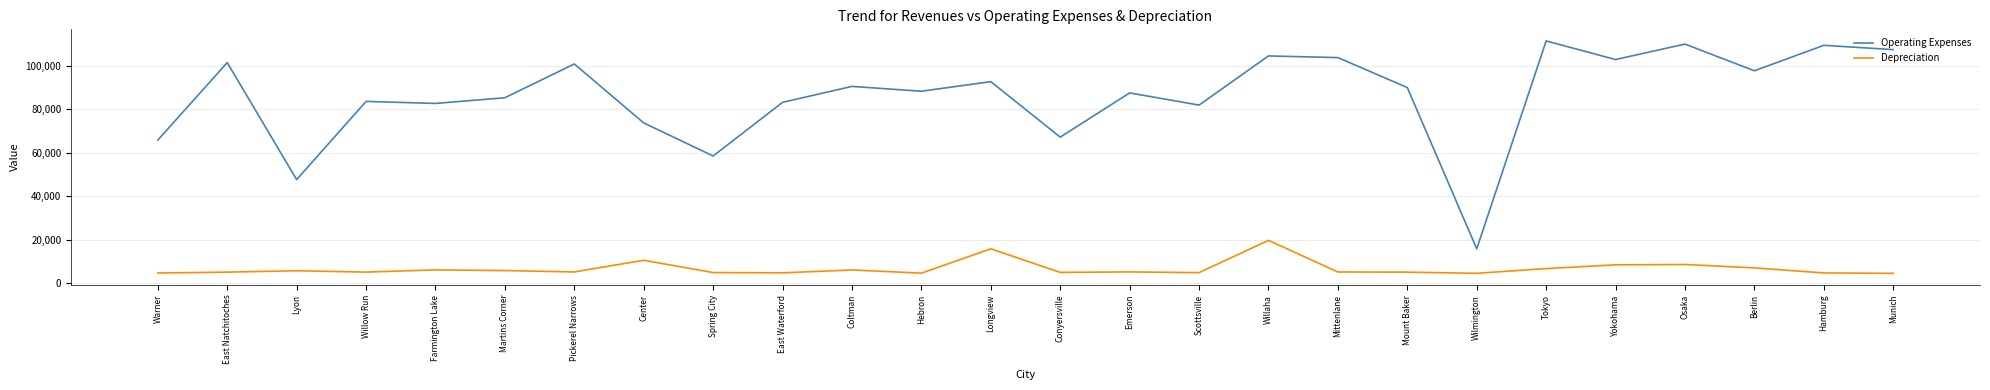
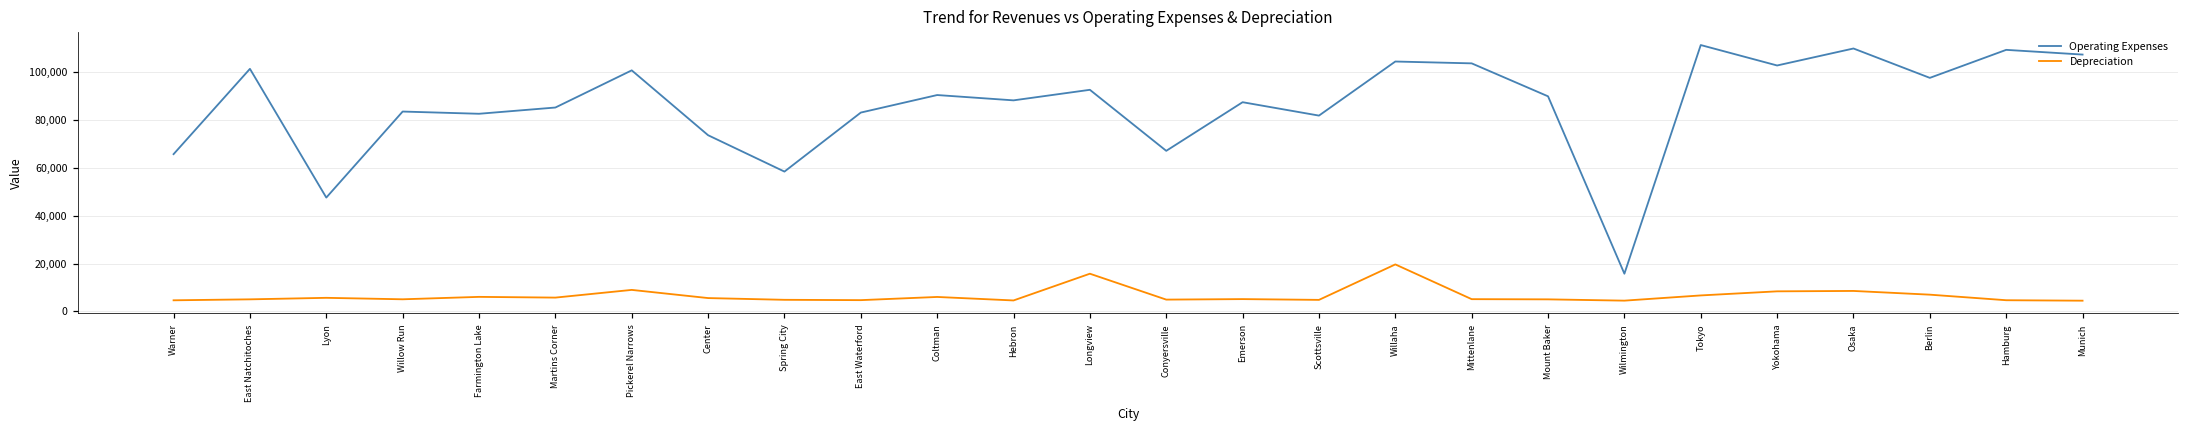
Depreciation, Pickerel Narrows: 5,000 -> 9,000
Depreciation, Center: 11,000 -> 6,000
